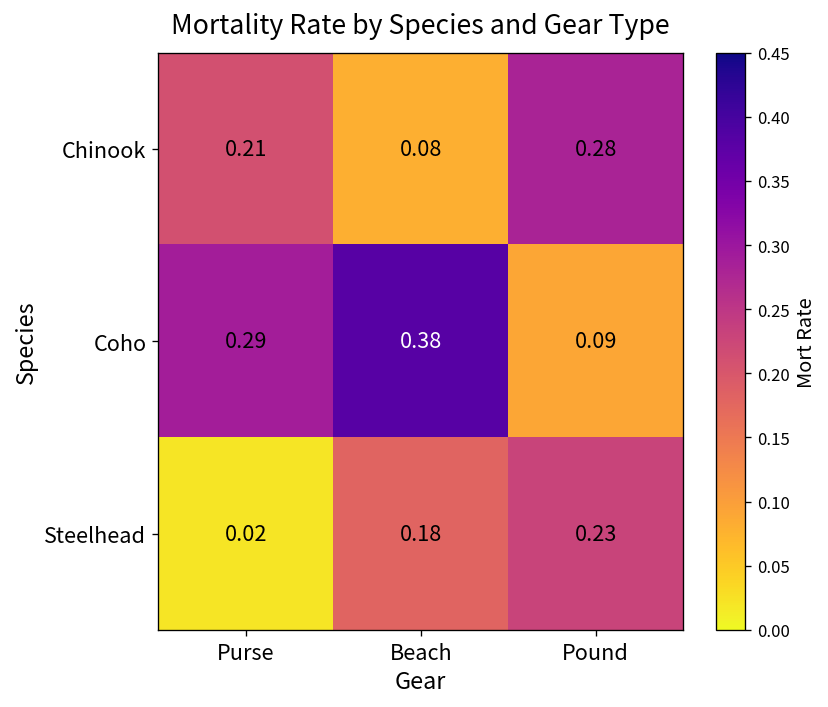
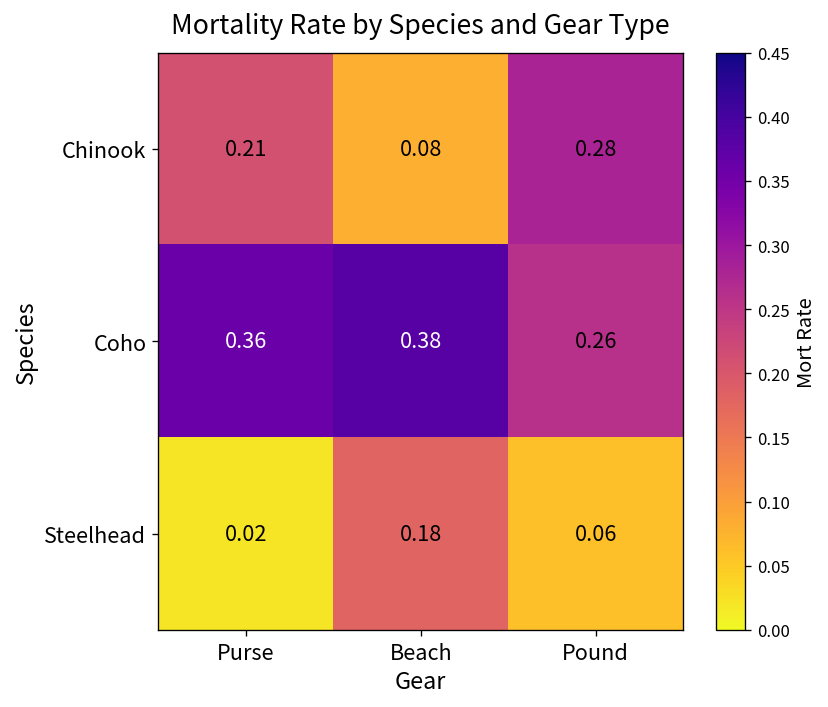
Coho, Purse: 0.29 -> 0.36
Coho, Pound: 0.09 -> 0.26
Steelhead, Pound: 0.23 -> 0.06
